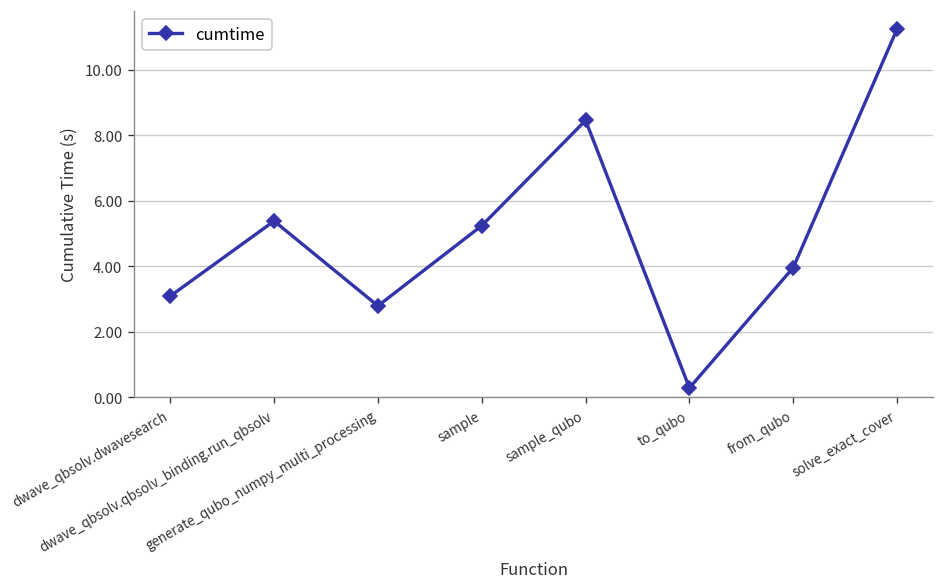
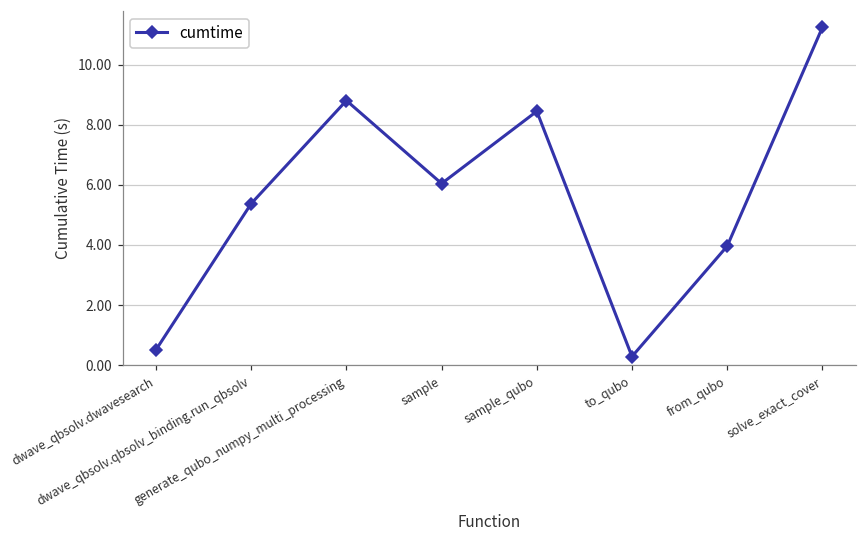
dwave_qbsolv.dwavesearch: 3.1 -> 0.5
generate_qubo_numpy_multi_processing: 2.8 -> 8.8
sample: 5.2 -> 6.0
